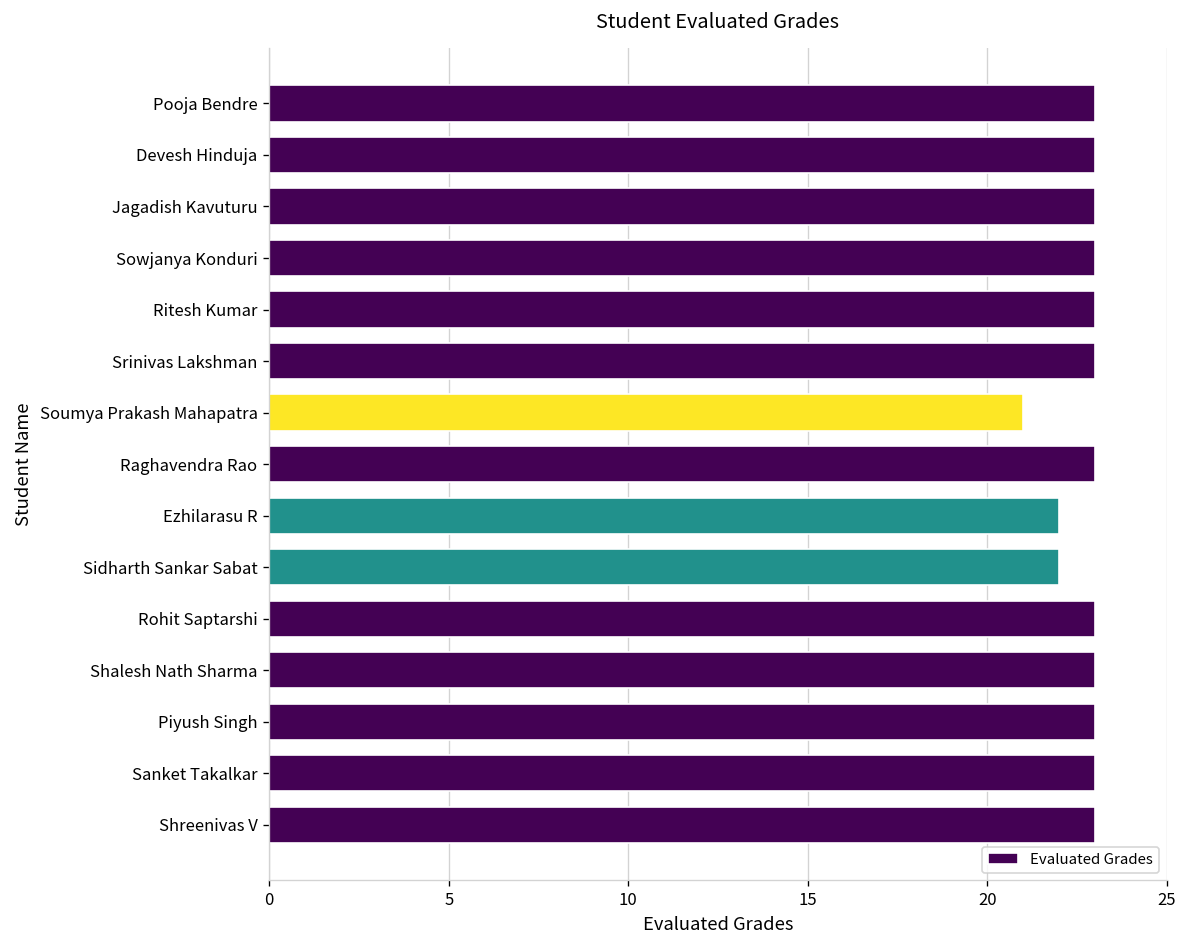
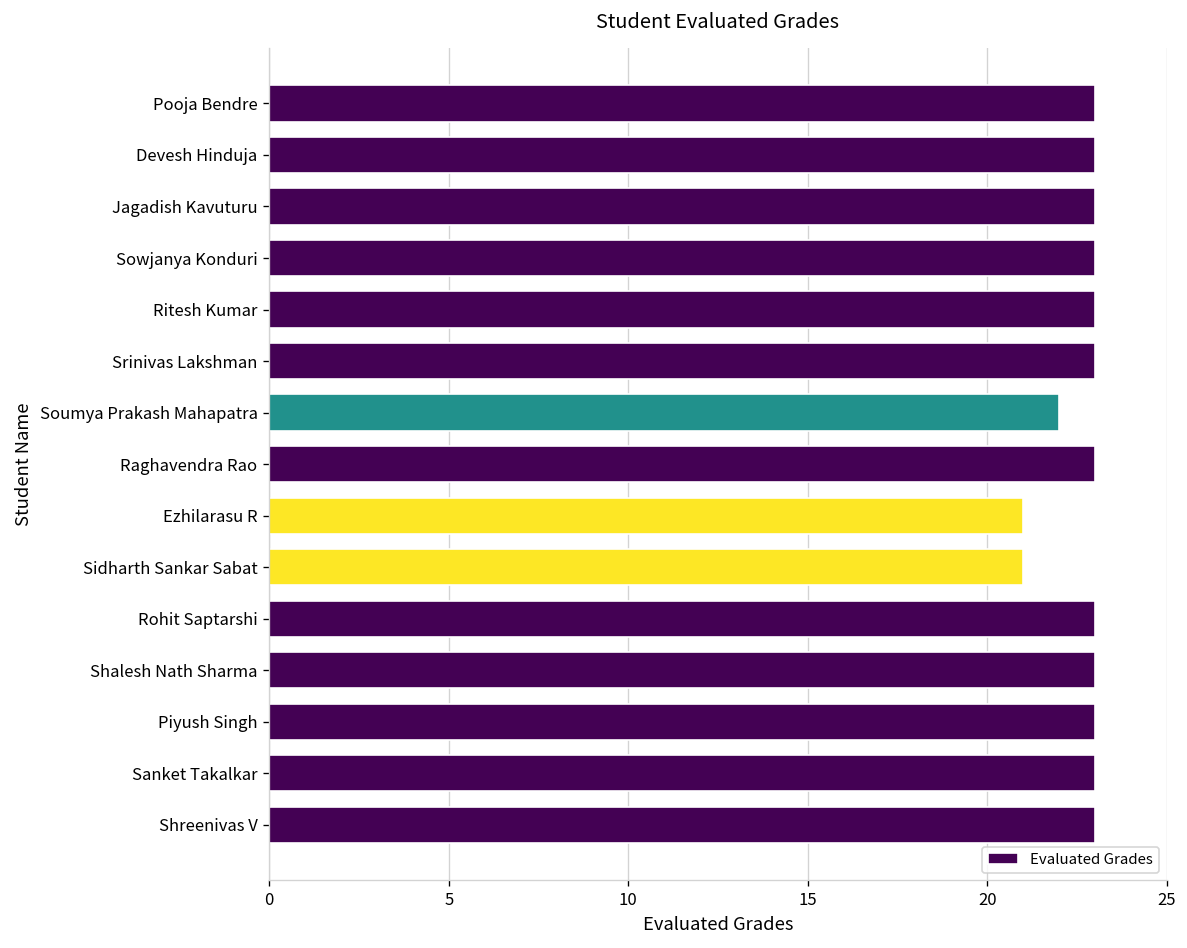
Soumya Prakash Mahapatra: 21 -> 22
Ezhilarasu R: 22 -> 21
Sidharth Sankar Sabat: 22 -> 21
